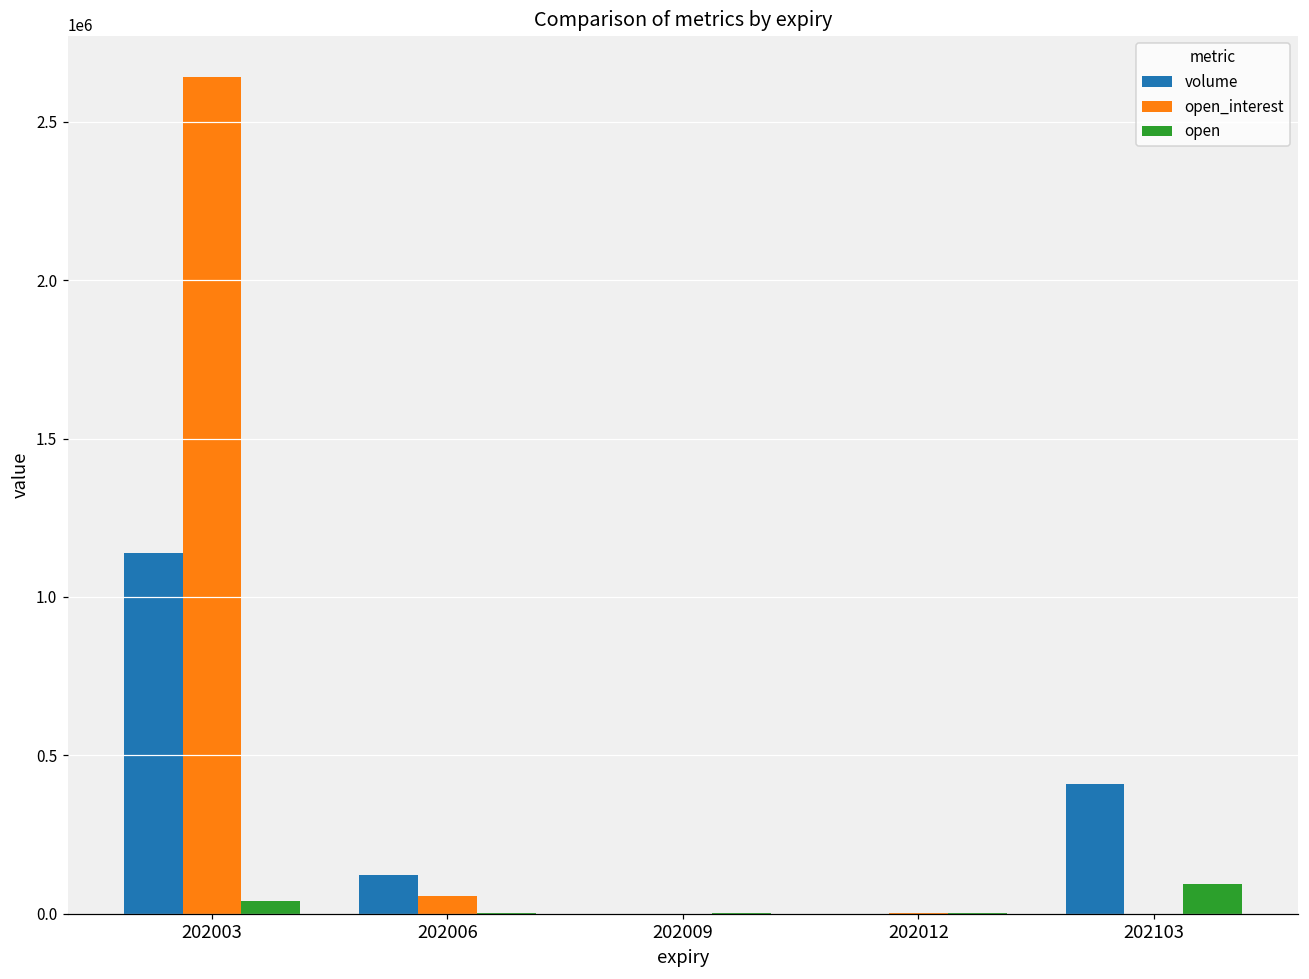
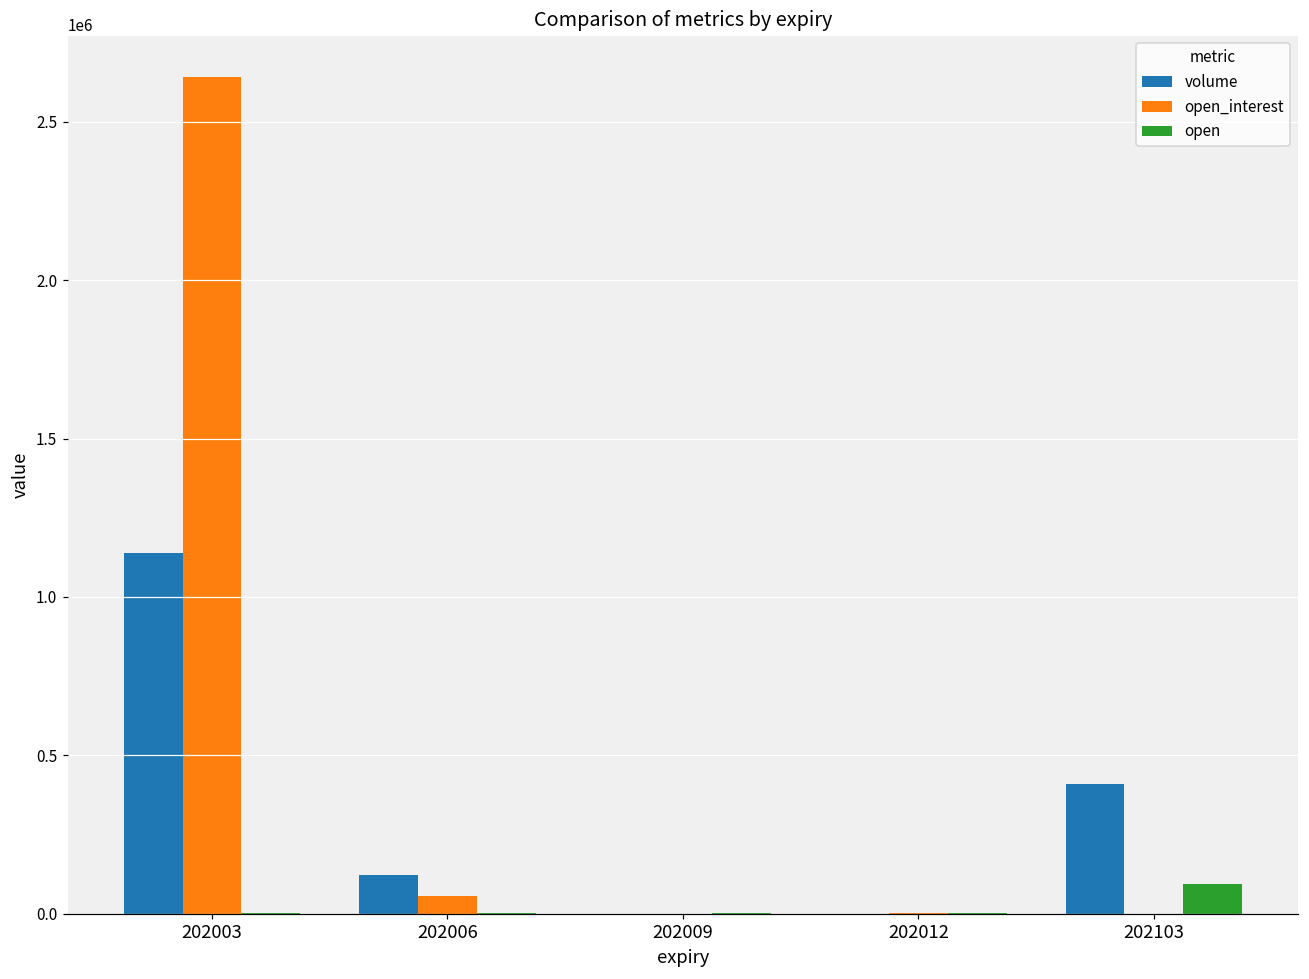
open, 202003: 40000 -> 0
